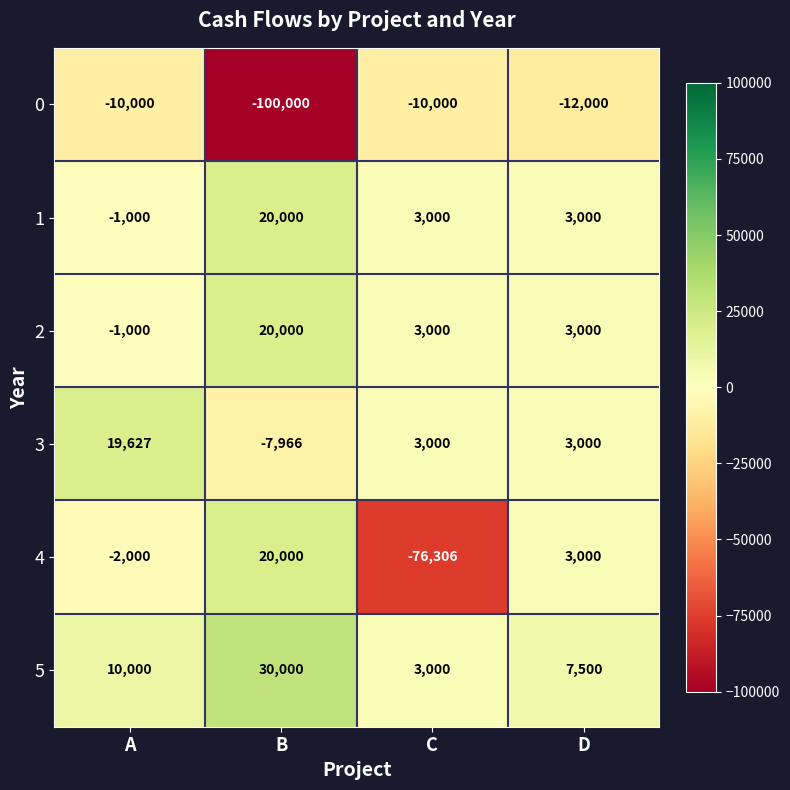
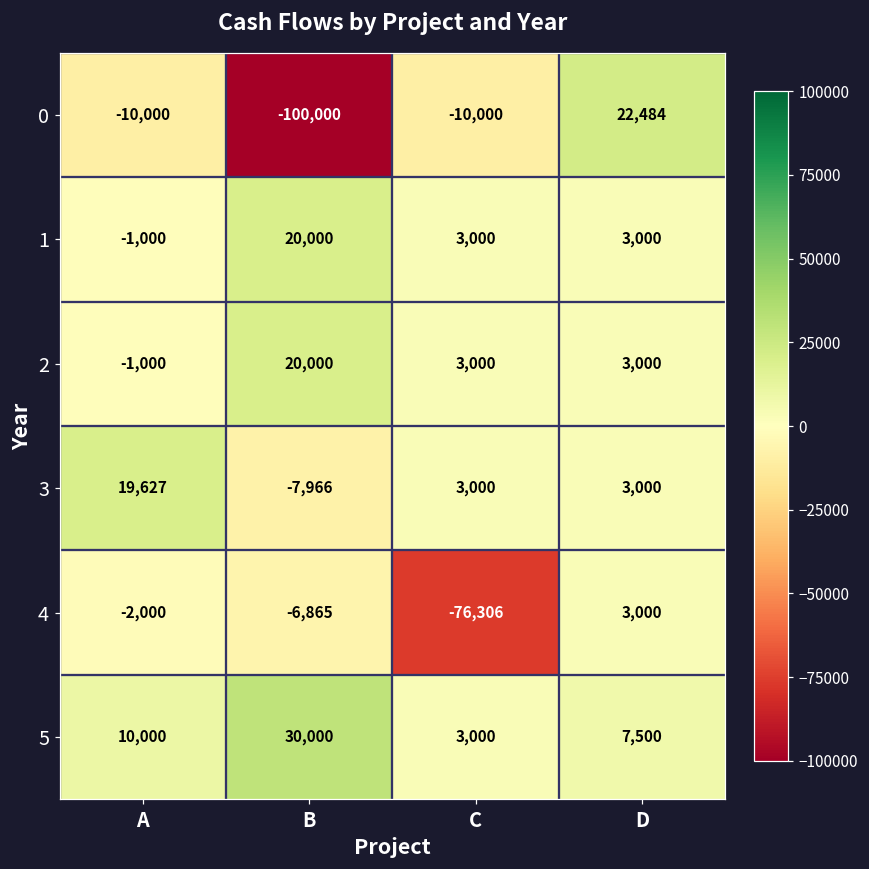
0, D: -12,000 -> 22,484
4, B: 20,000 -> -6,865
